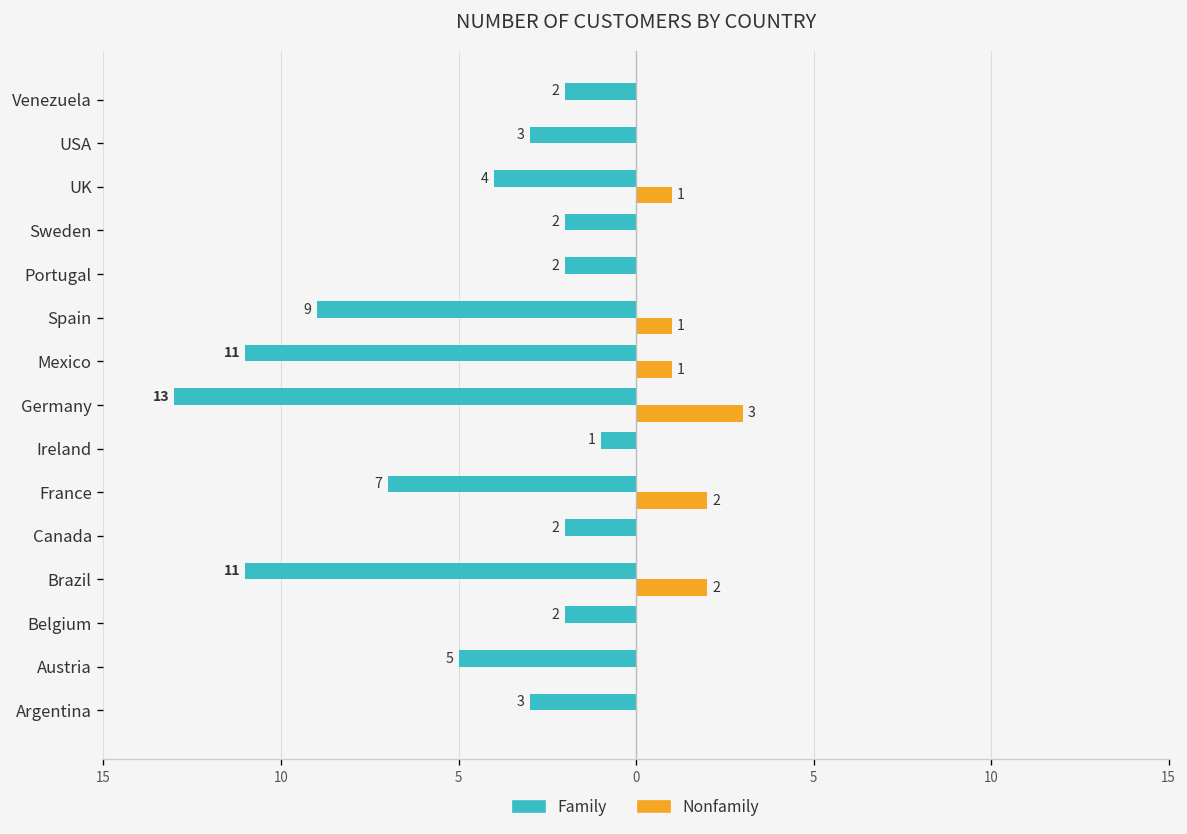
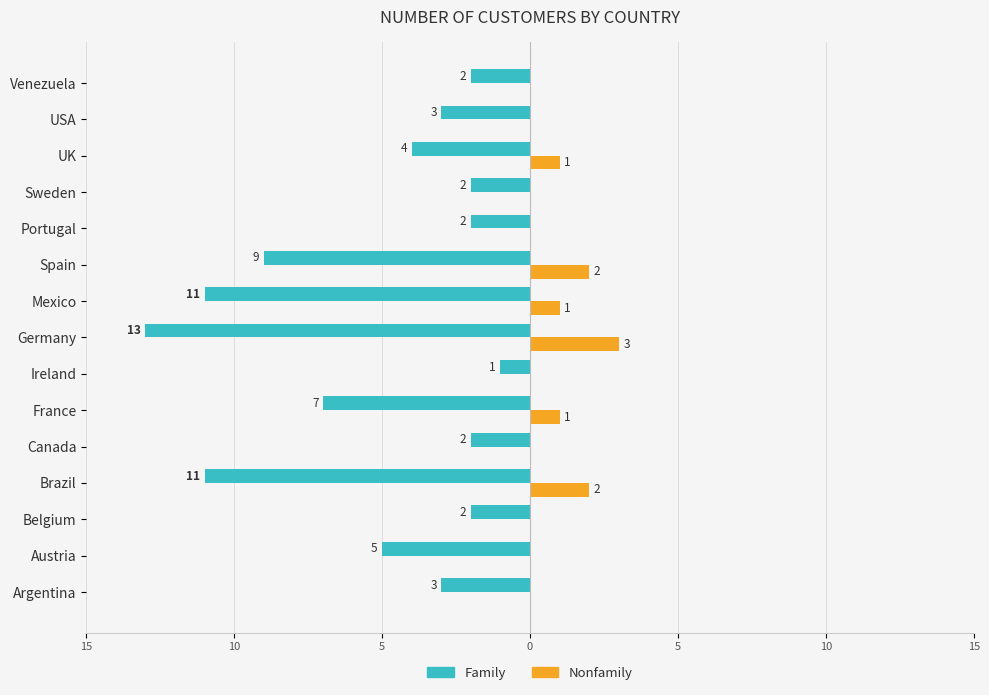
Nonfamily, Spain: 1 -> 2
Nonfamily, France: 2 -> 1
